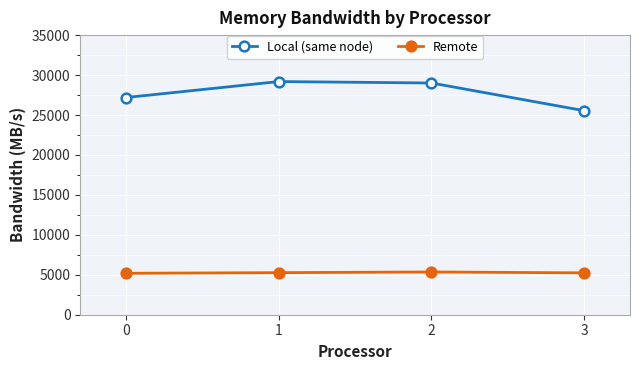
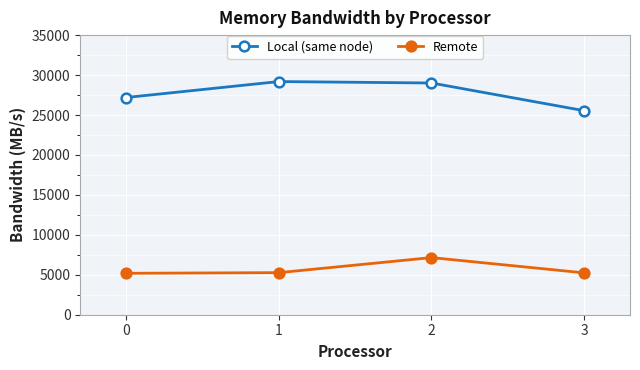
Remote, 2: 5000 -> 7000
